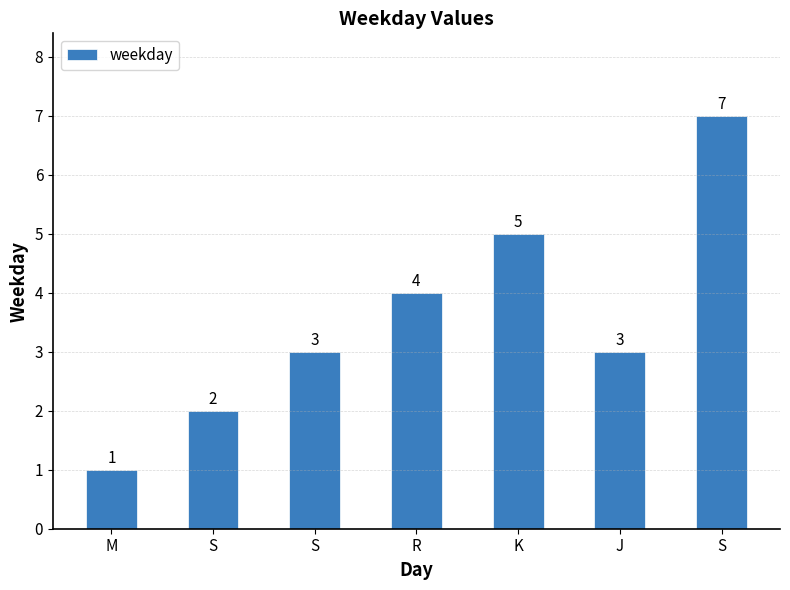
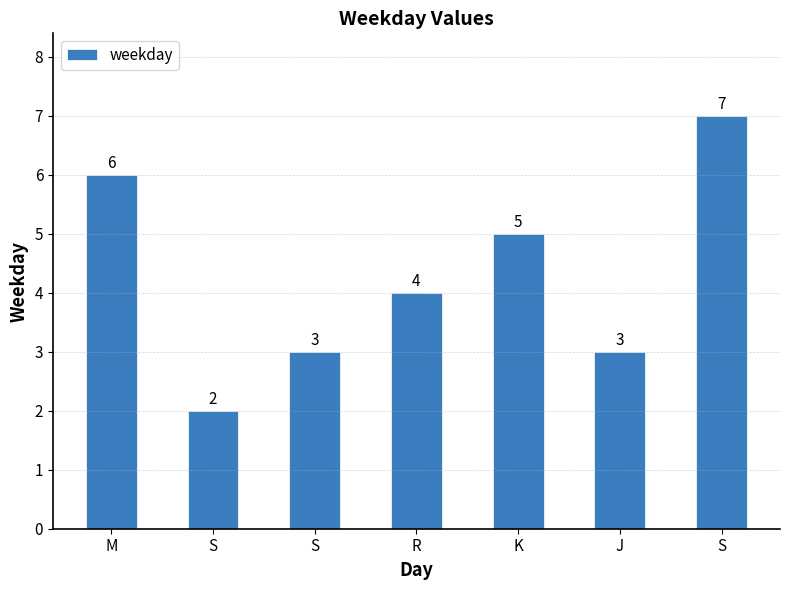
M: 1 -> 6
